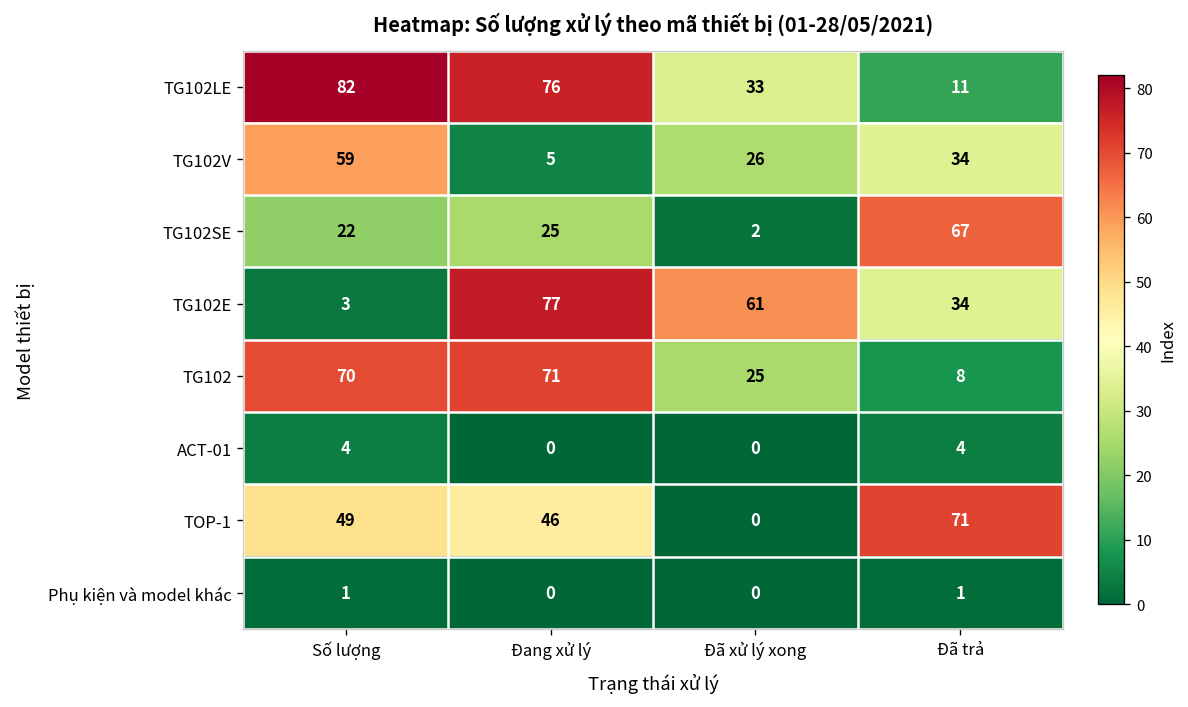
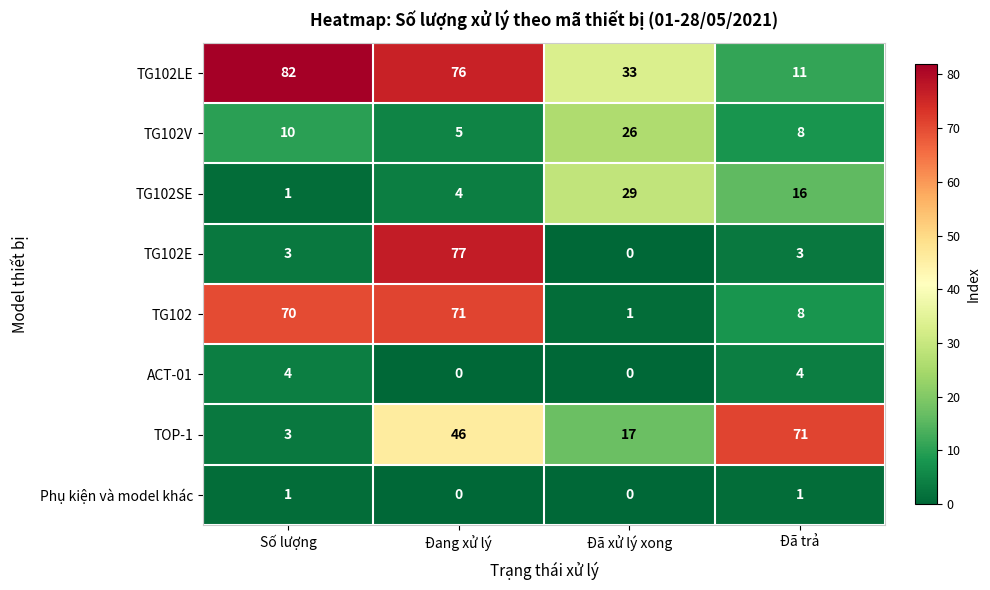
TG102V, Số lượng: 59 -> 10
TG102V, Đã trả: 34 -> 8
TG102SE, Số lượng: 22 -> 1
TG102SE, Đang xử lý: 25 -> 4
TG102SE, Đã xử lý xong: 2 -> 29
TG102SE, Đã trả: 67 -> 16
TG102E, Đã xử lý xong: 61 -> 0
TG102E, Đã trả: 34 -> 3
TG102, Đã xử lý xong: 25 -> 1
TOP-1, Số lượng: 49 -> 3
TOP-1, Đã xử lý xong: 0 -> 17
